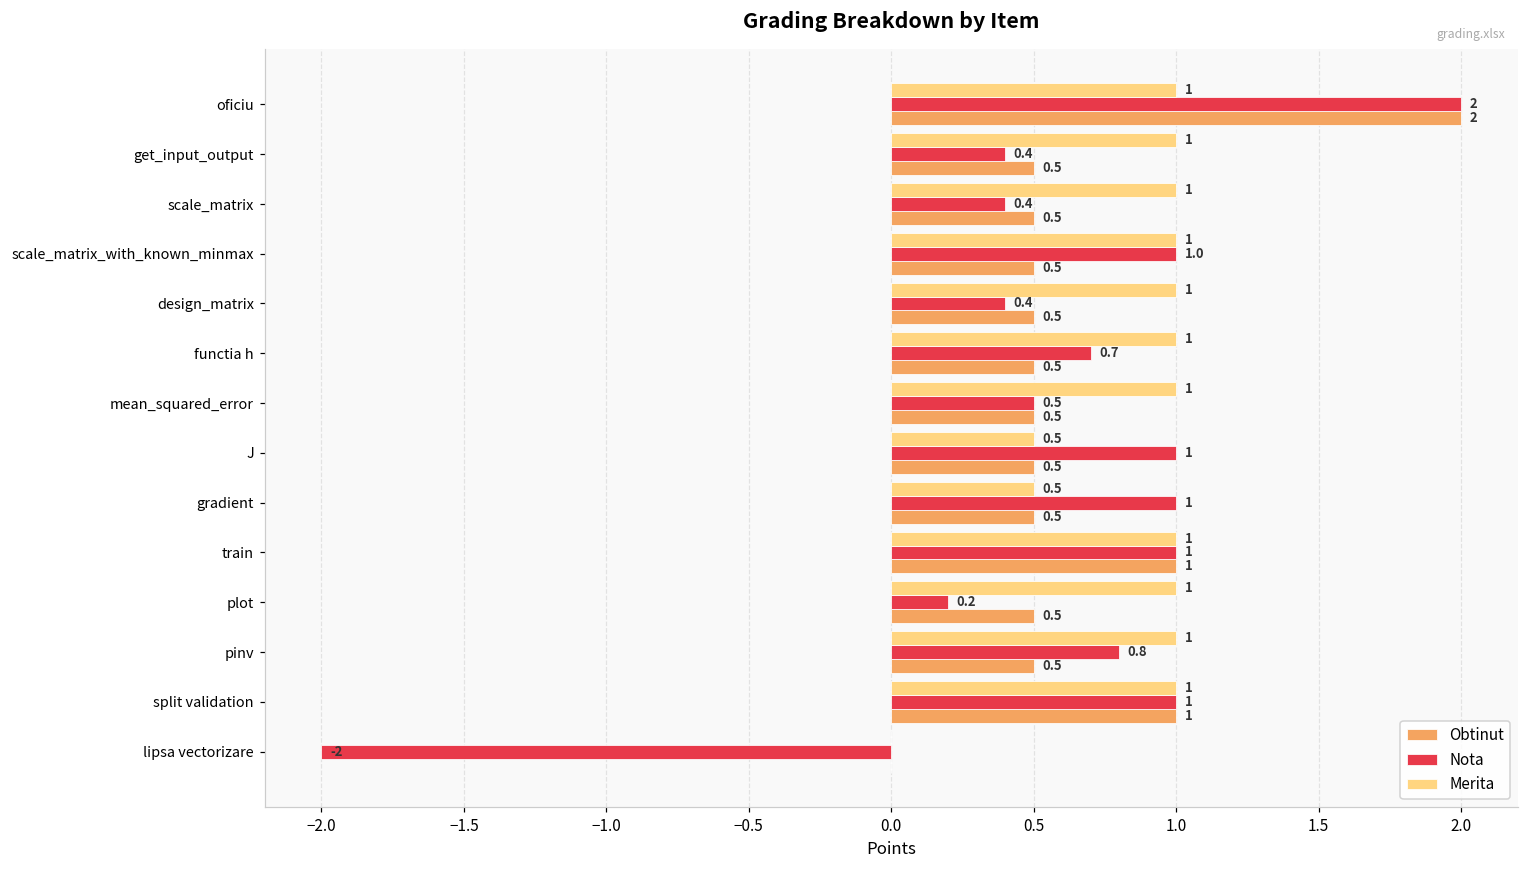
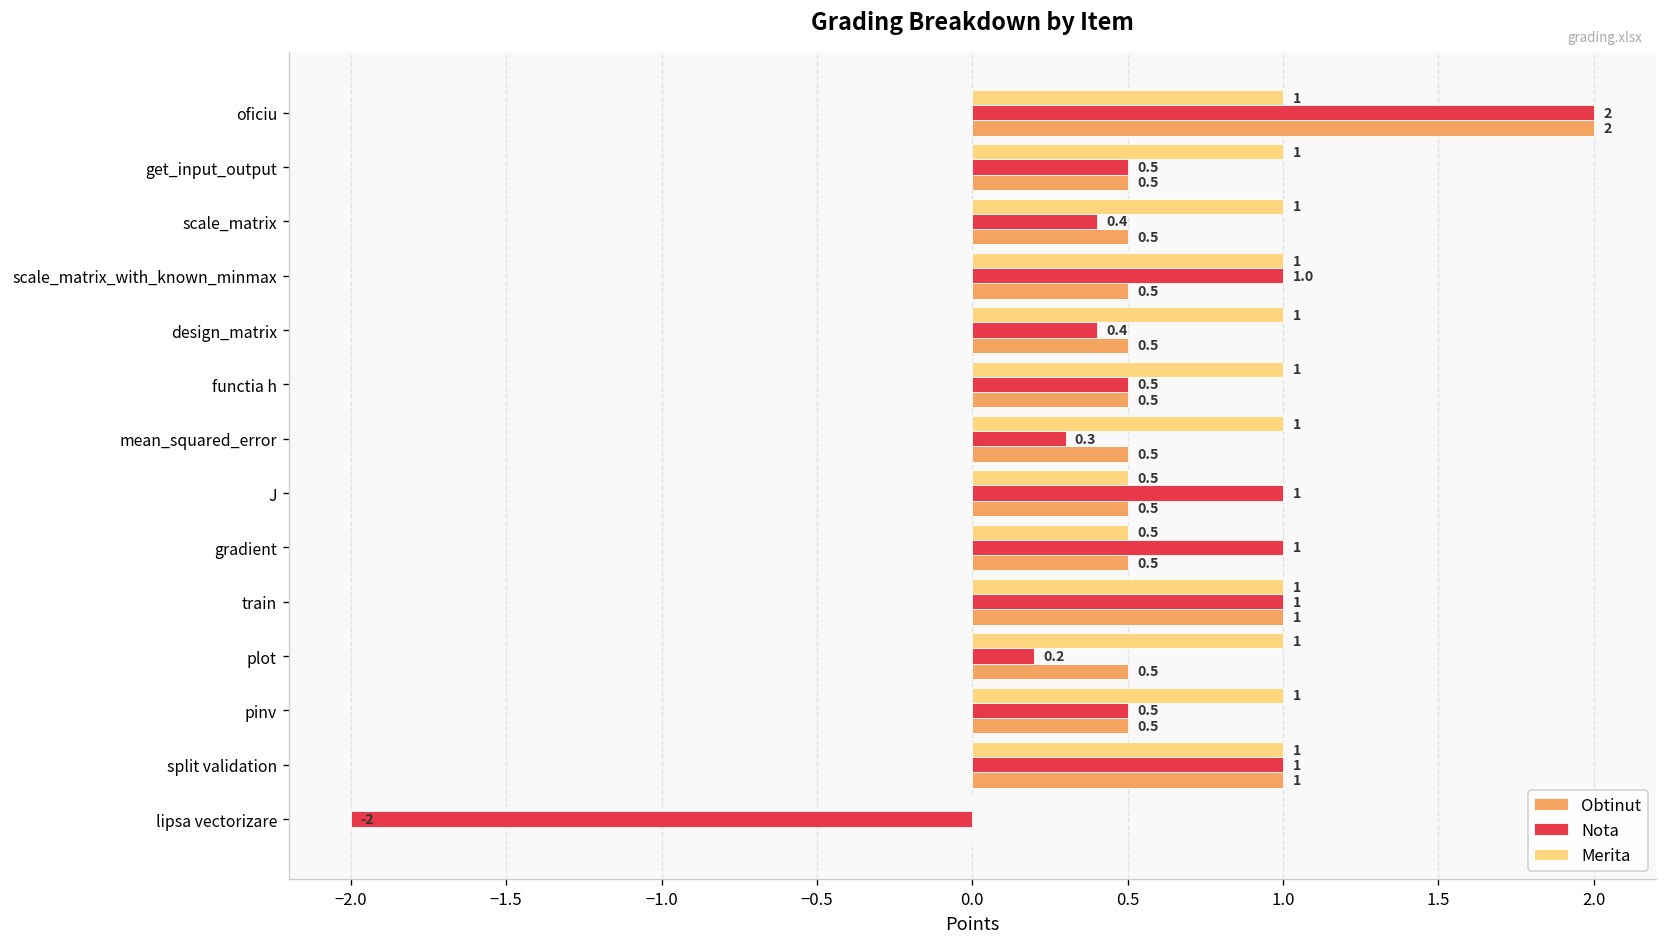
Nota, get_input_output: 0.4 -> 0.5
Nota, functia h: 0.7 -> 0.5
Nota, mean_squared_error: 0.5 -> 0.3
Nota, pinv: 0.8 -> 0.5
